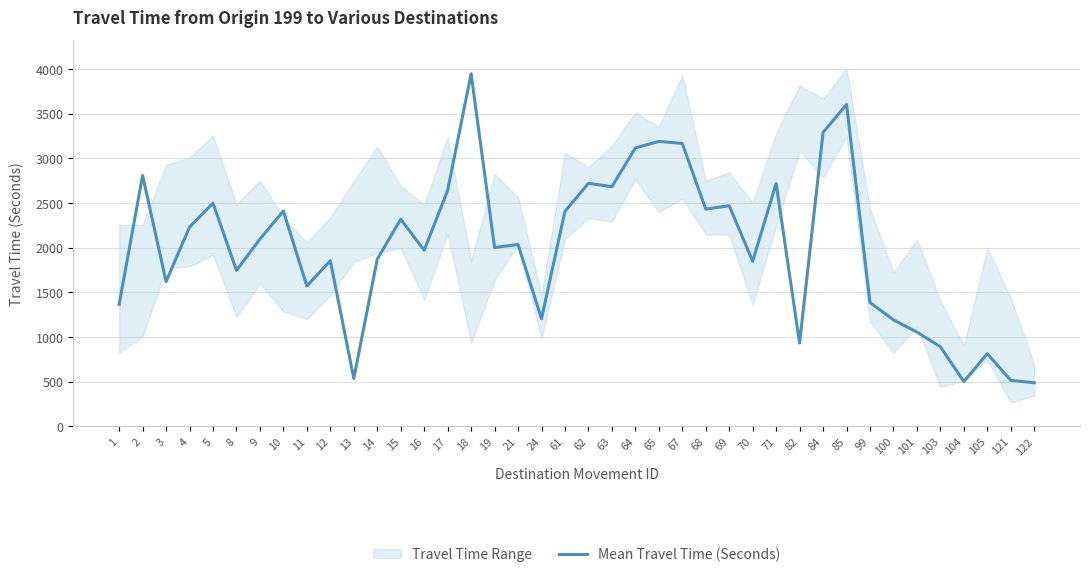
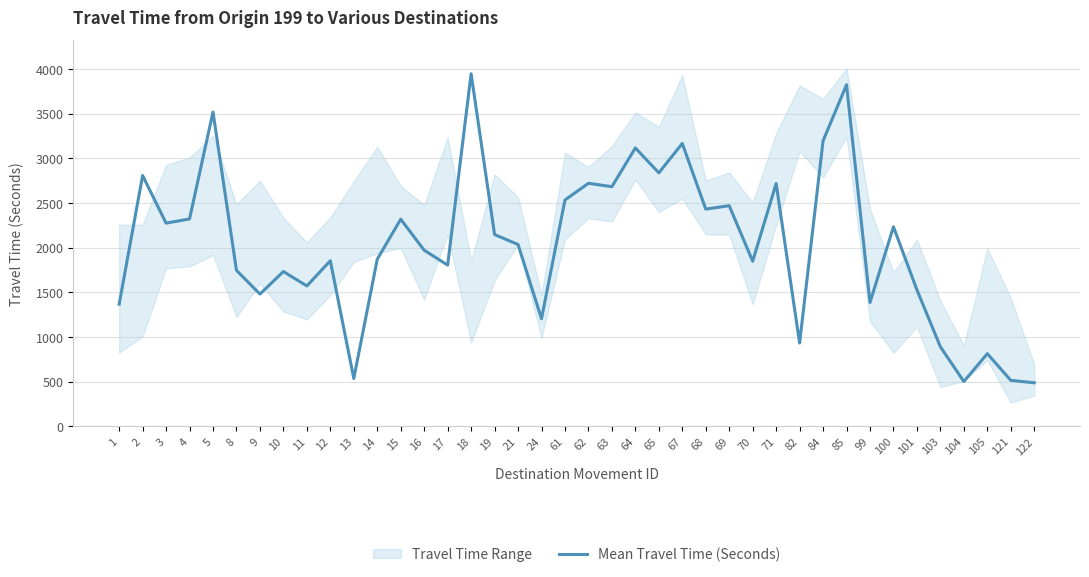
Mean Travel Time (Seconds), 3: 1600 -> 2300
Mean Travel Time (Seconds), 4: 2200 -> 2300
Mean Travel Time (Seconds), 5: 2500 -> 3500
Mean Travel Time (Seconds), 9: 2100 -> 1500
Mean Travel Time (Seconds), 10: 2400 -> 1700
Mean Travel Time (Seconds), 17: 2600 -> 1800
Mean Travel Time (Seconds), 19: 2000 -> 2100
Mean Travel Time (Seconds), 61: 2400 -> 2500
Mean Travel Time (Seconds), 65: 3200 -> 2800
Mean Travel Time (Seconds), 84: 3300 -> 3200
Mean Travel Time (Seconds), 85: 3600 -> 3800
Mean Travel Time (Seconds), 100: 1200 -> 2200
Mean Travel Time (Seconds), 101: 1100 -> 1500
